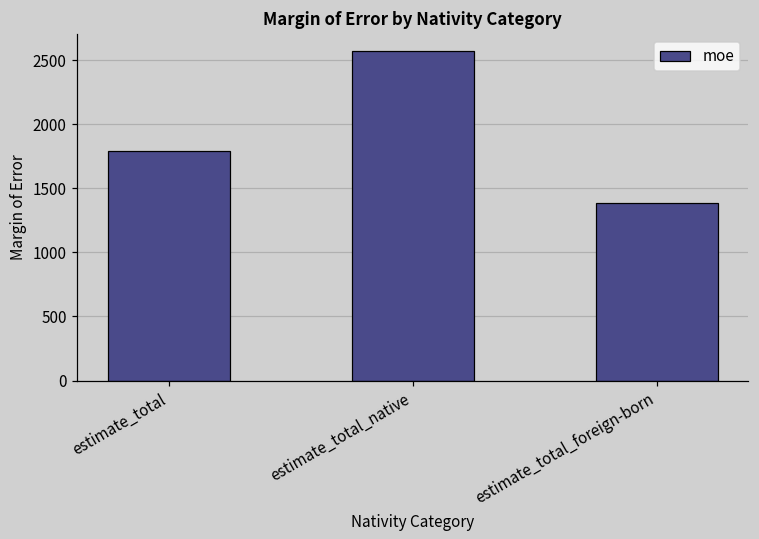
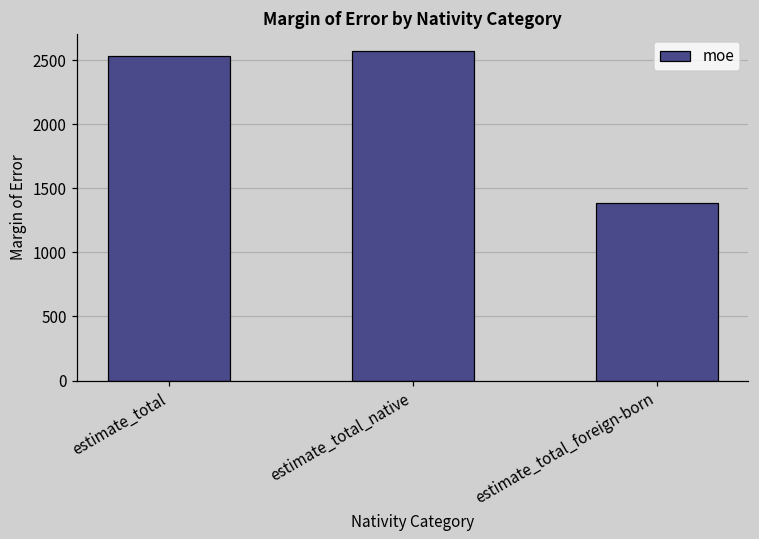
estimate_total: 1790 -> 2530
